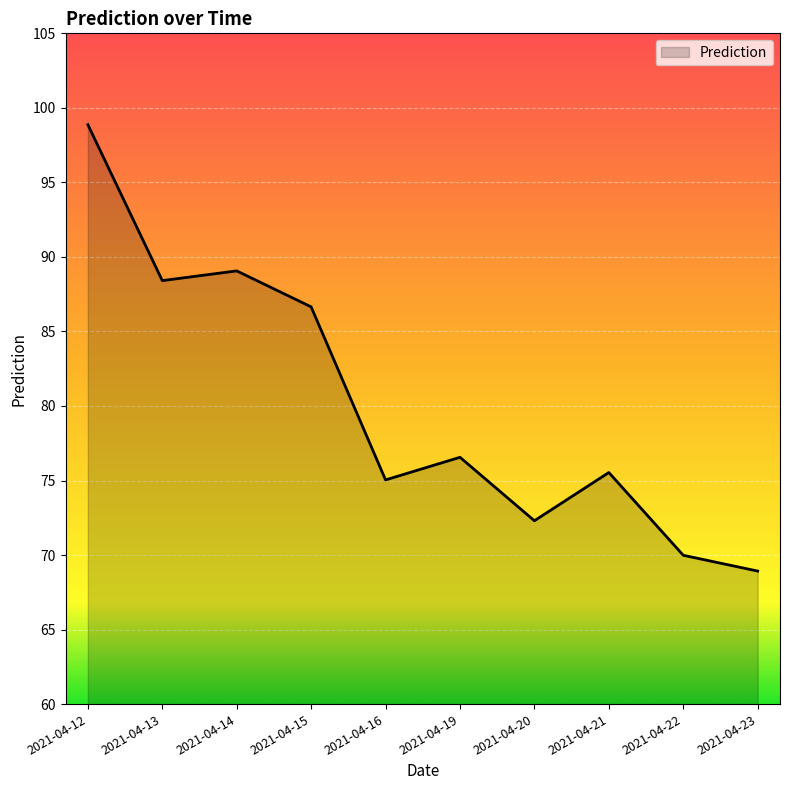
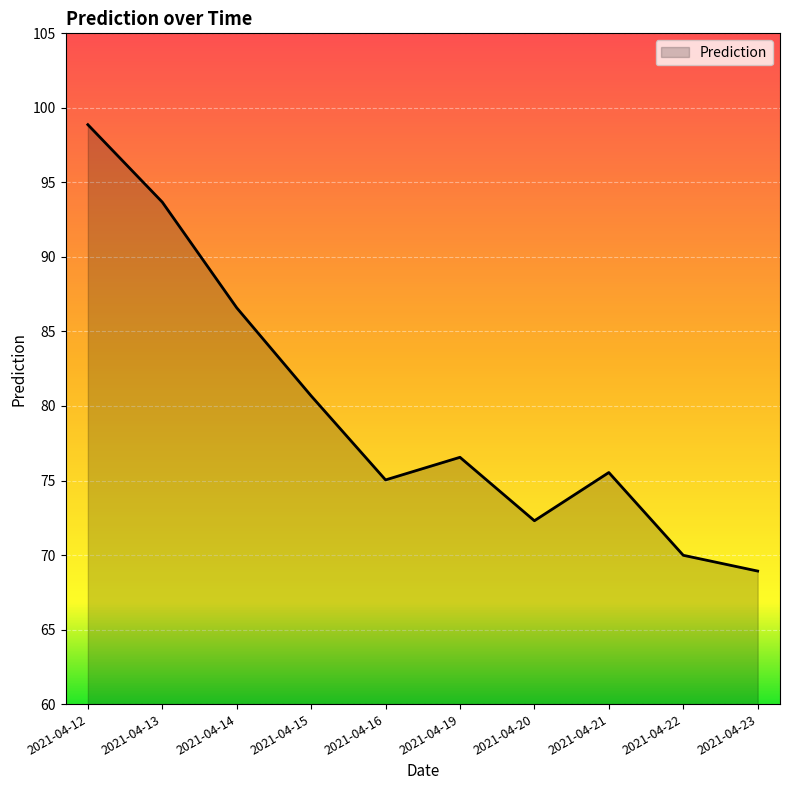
2021-04-13: 88.4 -> 93.7
2021-04-14: 89.1 -> 86.6
2021-04-15: 86.6 -> 80.7
